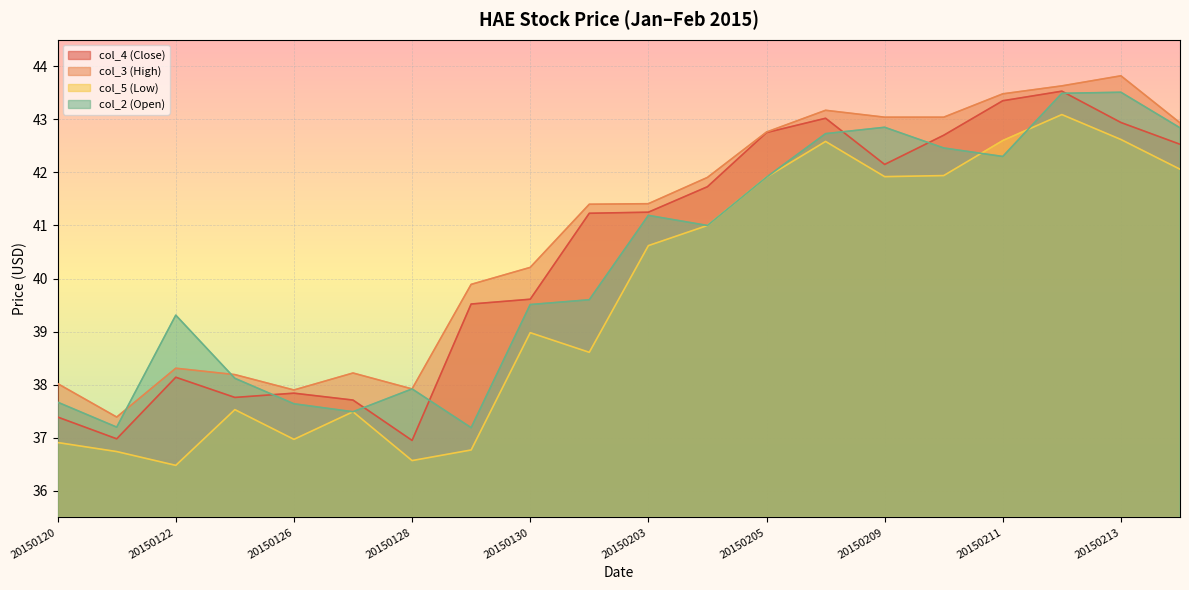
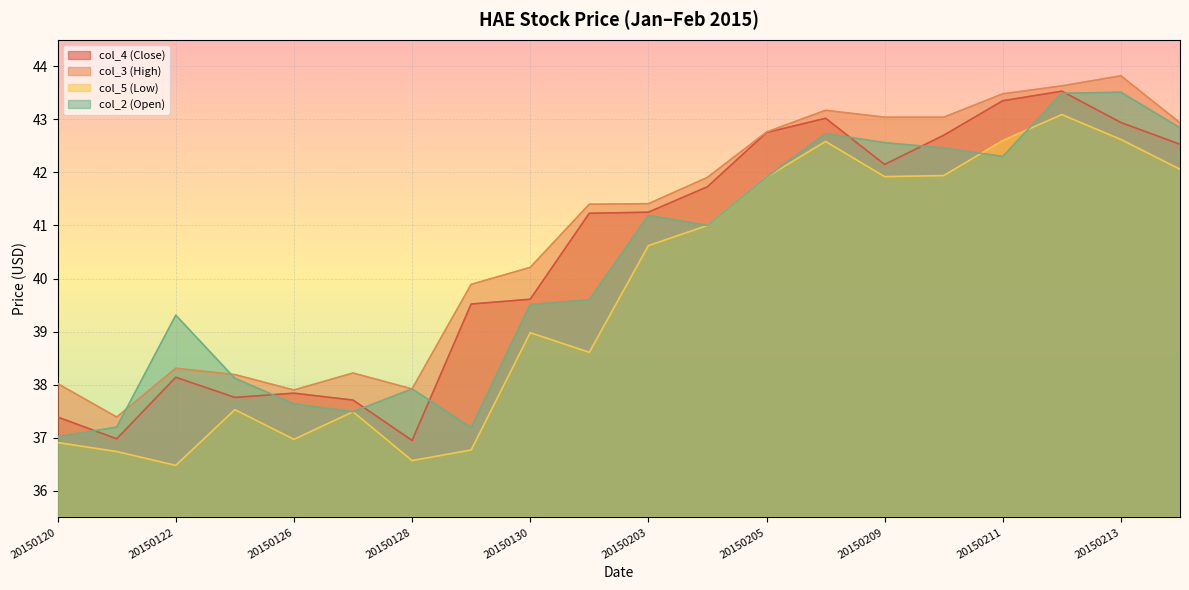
col_2 (Open), 20150120: 37.7 -> 37.0
col_2 (Open), 20150209: 42.9 -> 42.6
